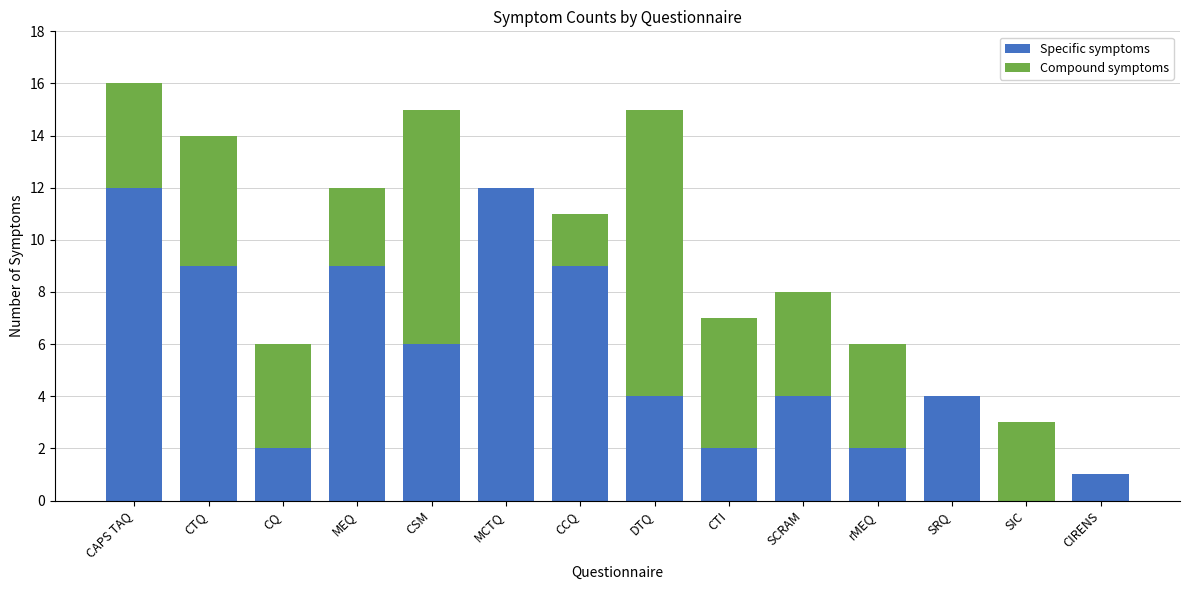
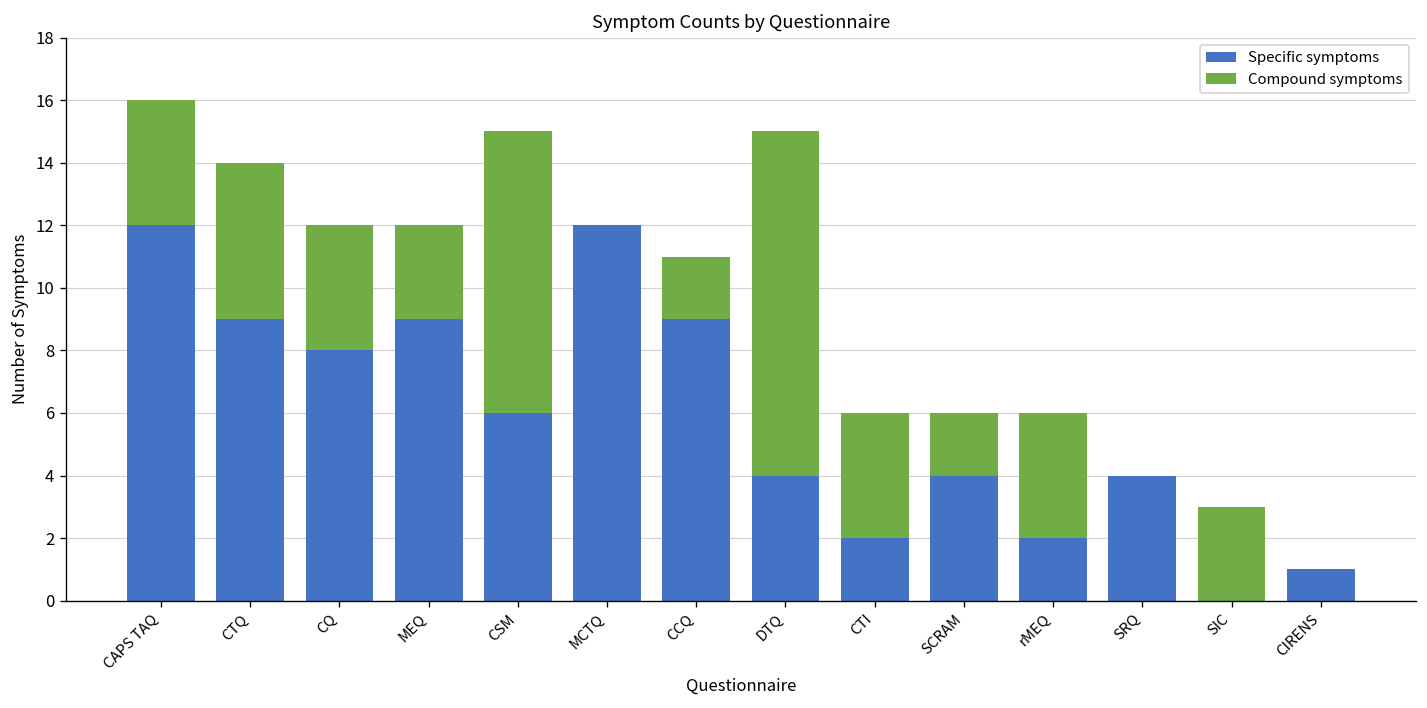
Specific symptoms, CQ: 2 -> 8
Compound symptoms, CTI: 5 -> 4
Compound symptoms, SCRAM: 4 -> 2
